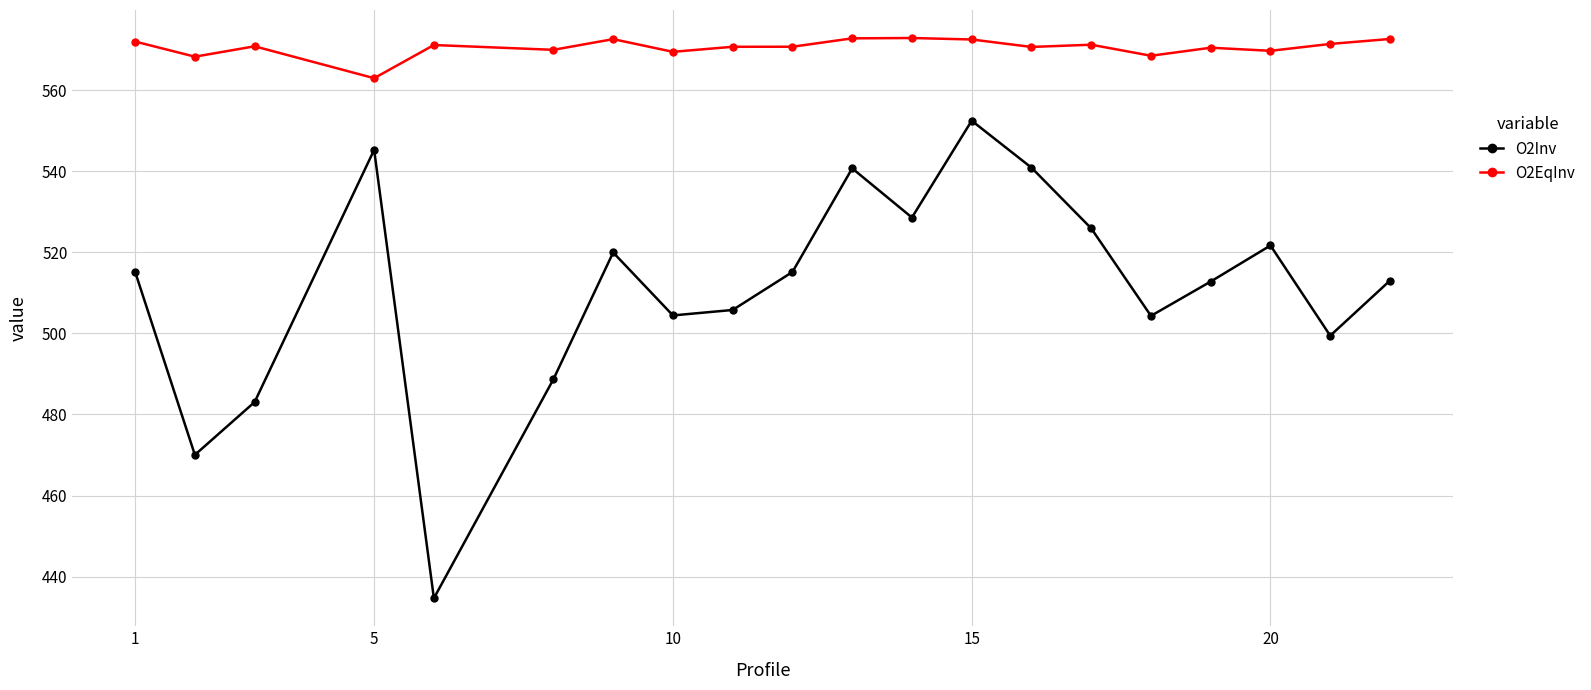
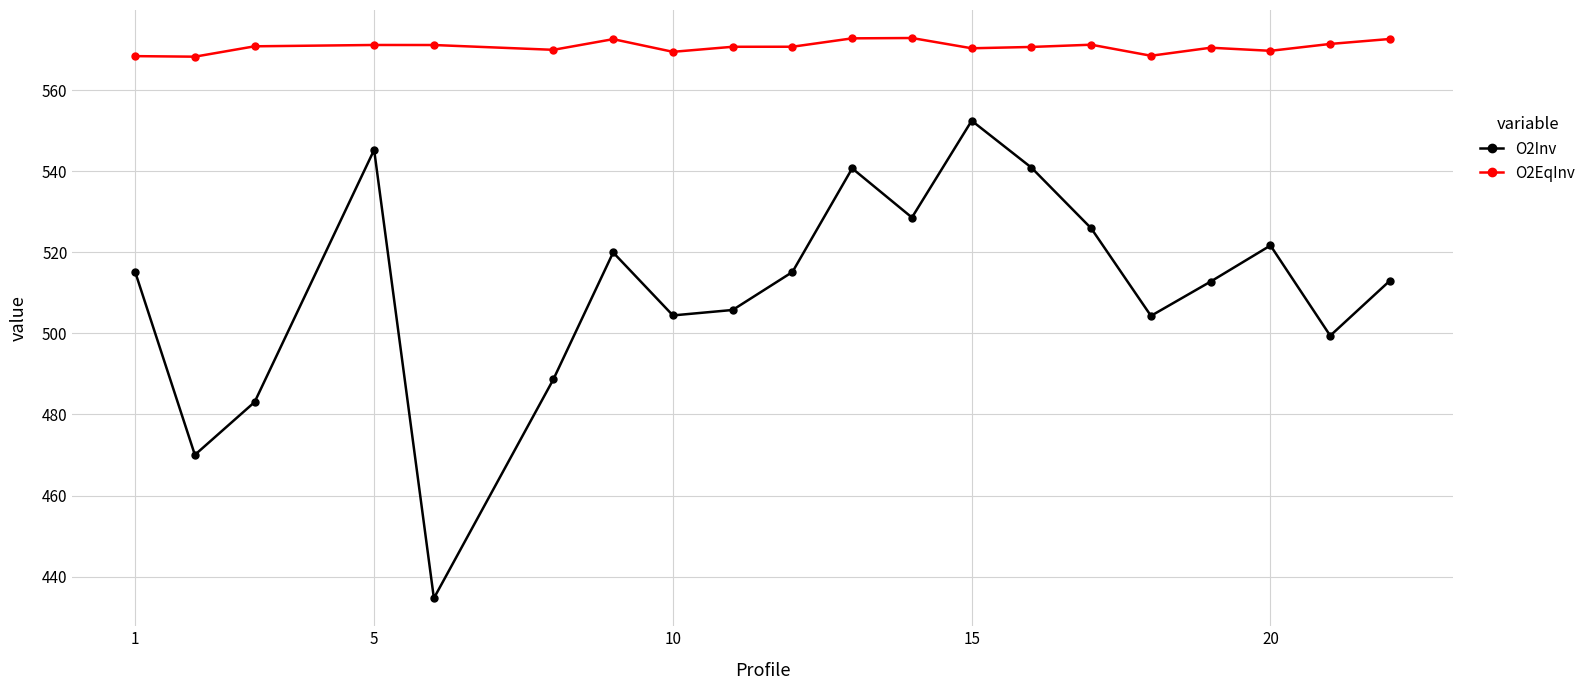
O2EqInv, 1: 572 -> 568
O2EqInv, 5: 563 -> 571
O2EqInv, 15: 573 -> 570
